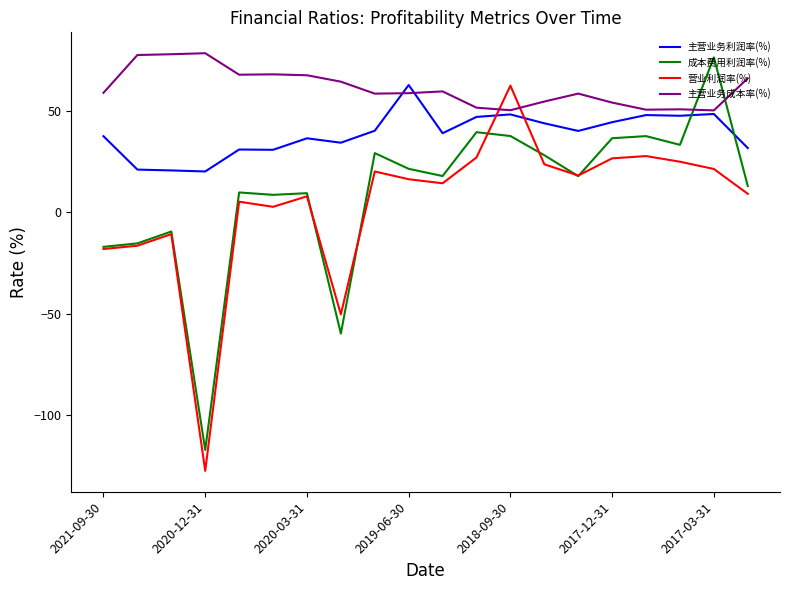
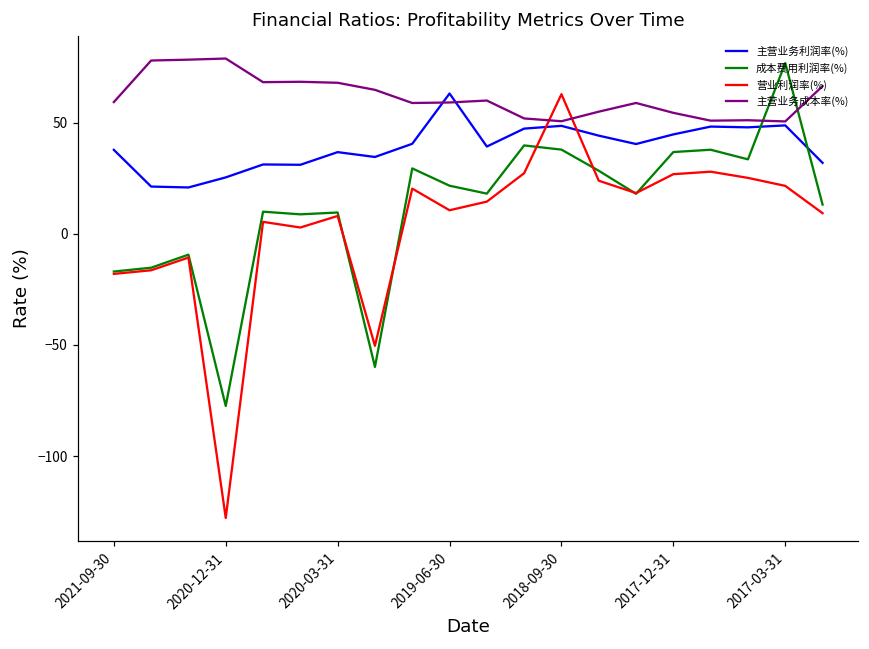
主营业务利润率(%), 2020-12-31: 20 -> 25
成本费用利润率(%), 2020-12-31: -117 -> -77
营业利润率(%), 2019-06-30: 16 -> 11
